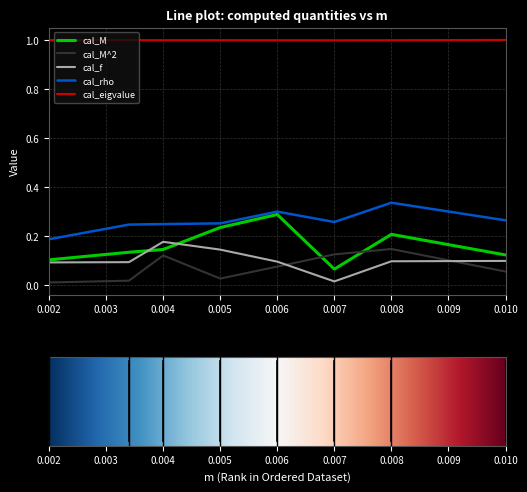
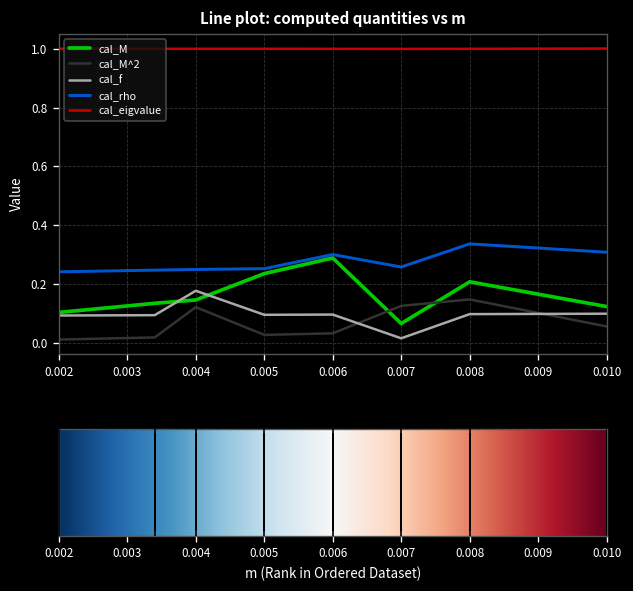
cal_rho, 0.002: 0.19 -> 0.24
cal_f, 0.005: 0.14 -> 0.09
cal_M^2, 0.006: 0.08 -> 0.03
cal_rho, 0.010: 0.26 -> 0.31
